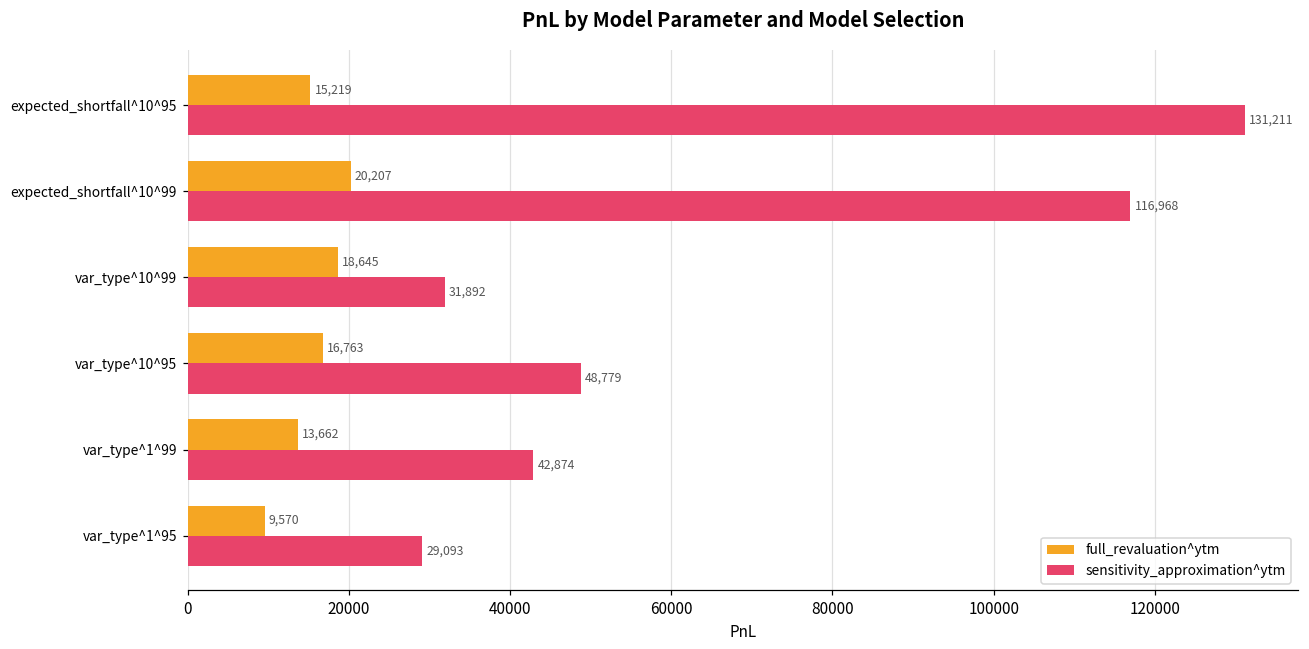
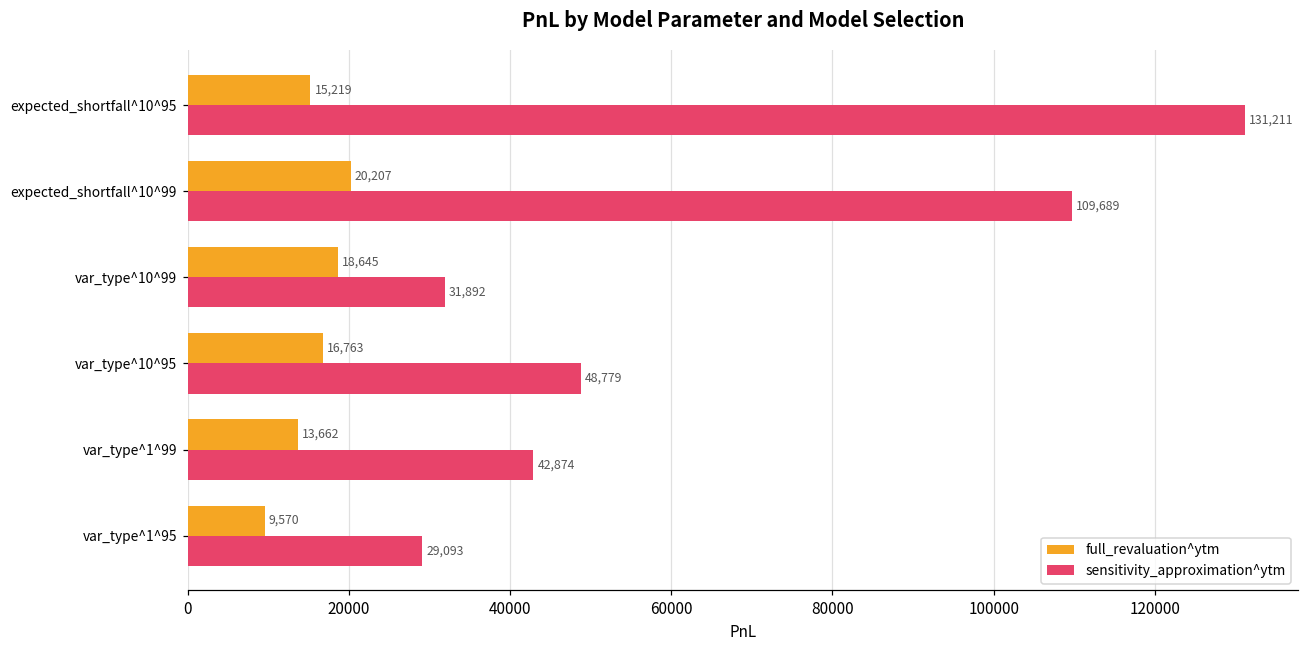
sensitivity_approximation^ytm, expected_shortfall^10^99: 116,968 -> 109,689
